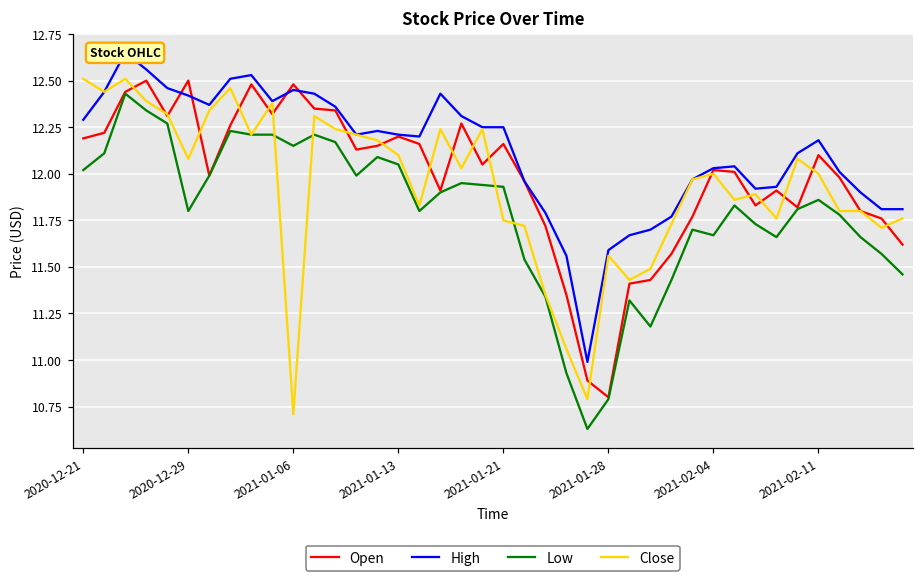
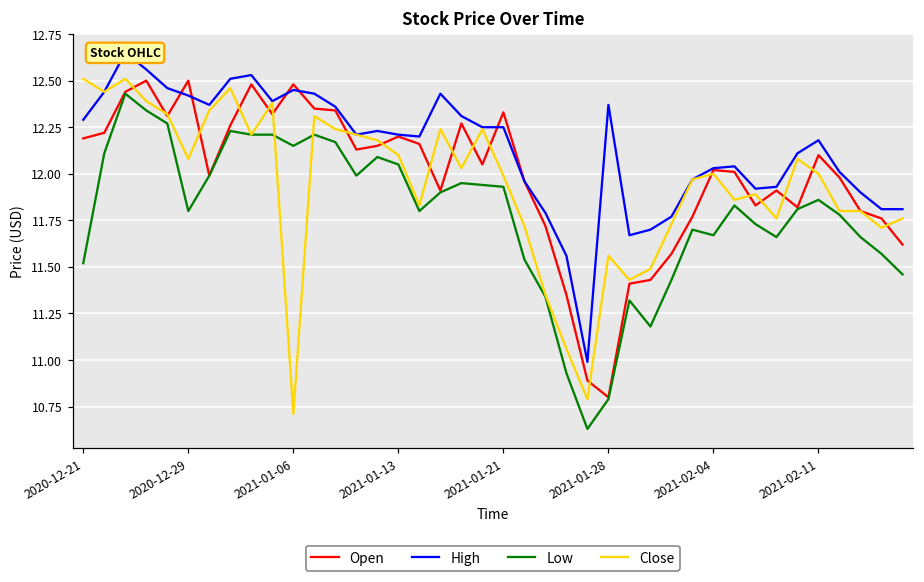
Low, 2020-12-21: 12.02 -> 11.52
Open, 2021-01-21: 12.16 -> 12.33
Close, 2021-01-21: 11.75 -> 11.99
High, 2021-01-28: 11.59 -> 12.37
